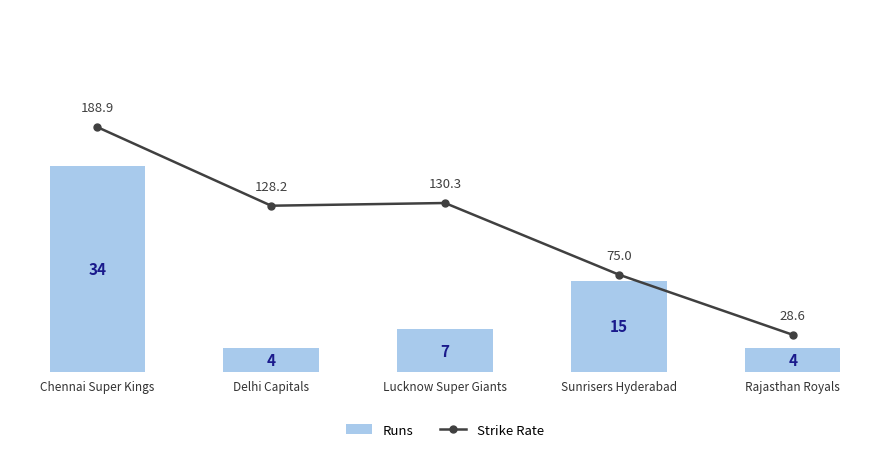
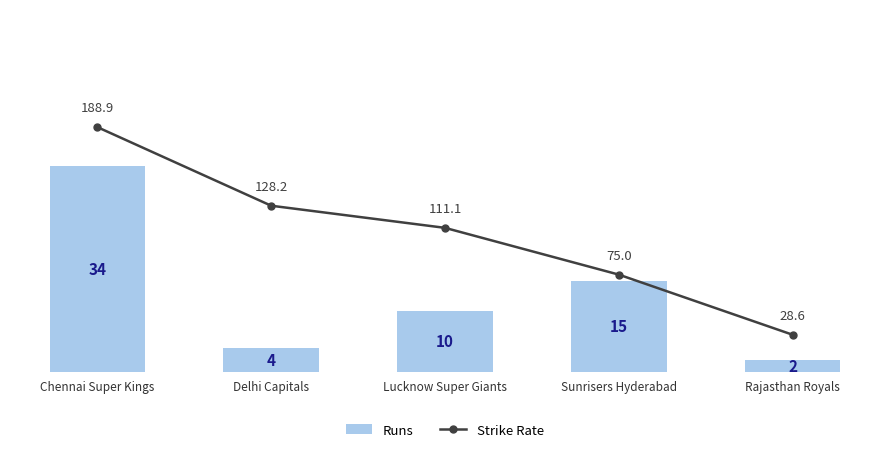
Runs, Lucknow Super Giants: 7 -> 10
Runs, Rajasthan Royals: 4 -> 2
Strike Rate, Lucknow Super Giants: 130.3 -> 111.1
